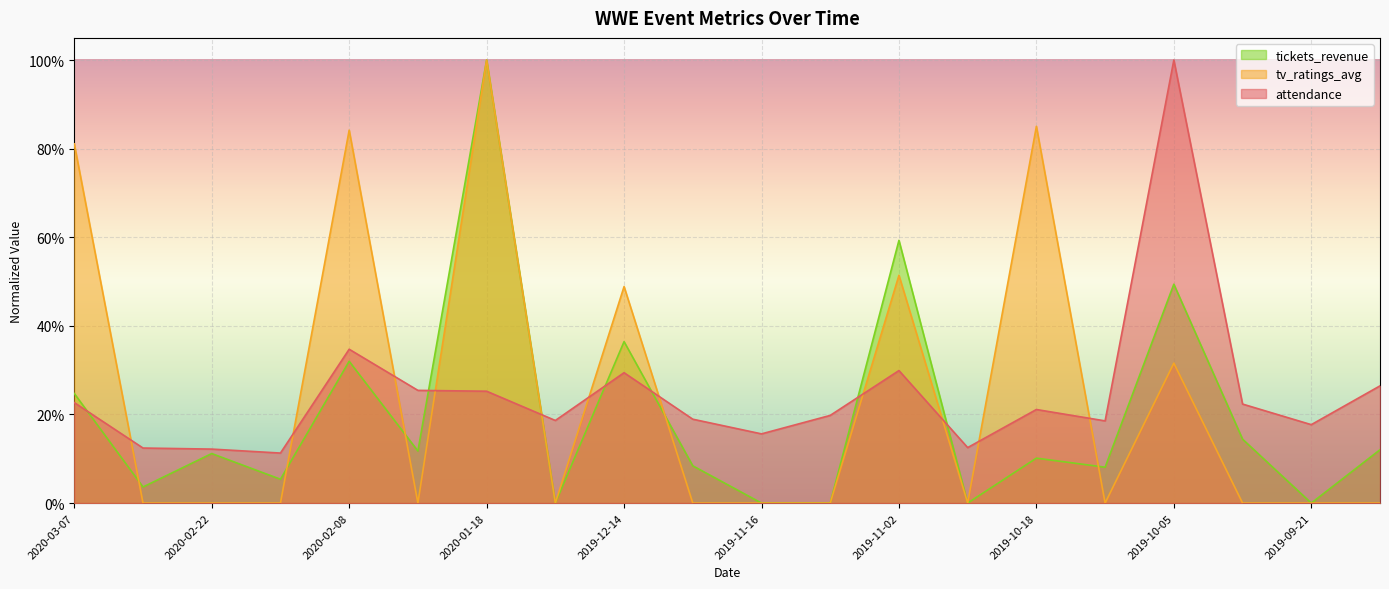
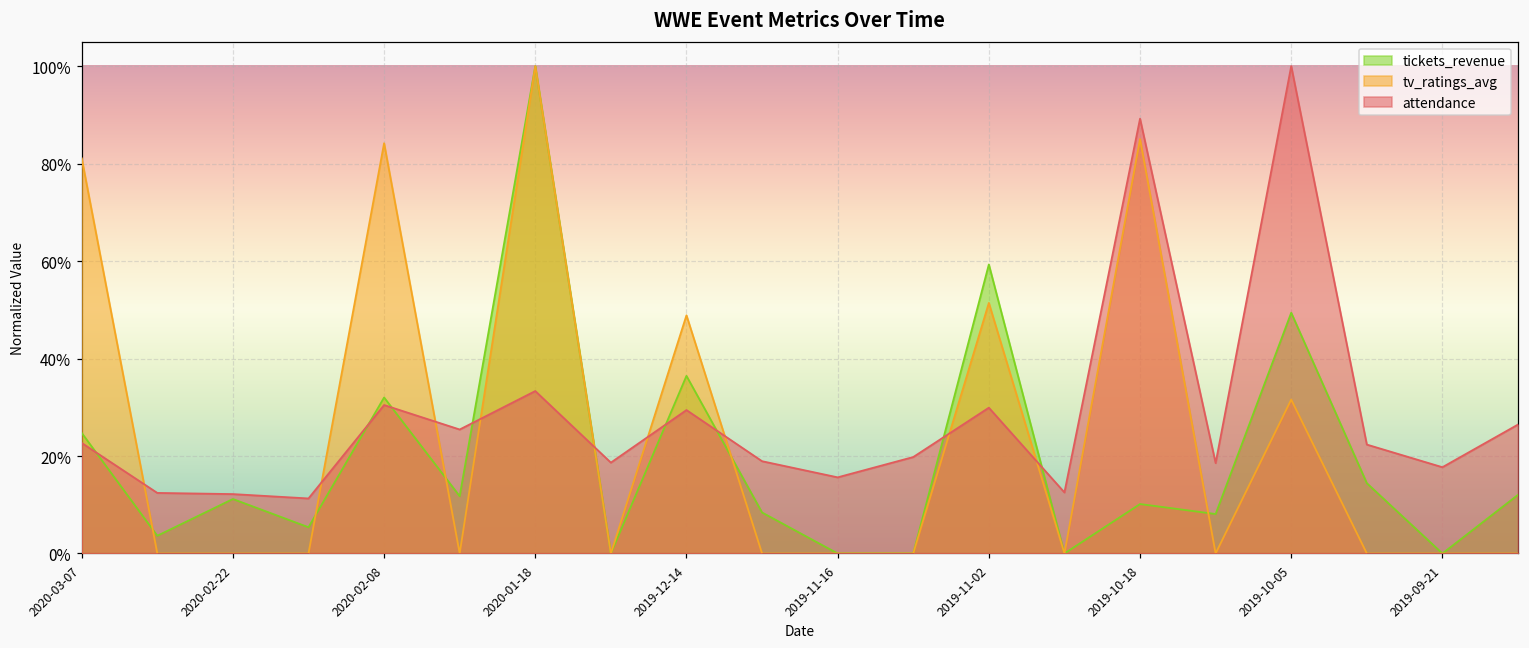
attendance, 2020-02-08: 35% -> 30%
attendance, 2020-01-18: 25% -> 33%
attendance, 2019-10-18: 21% -> 89%
